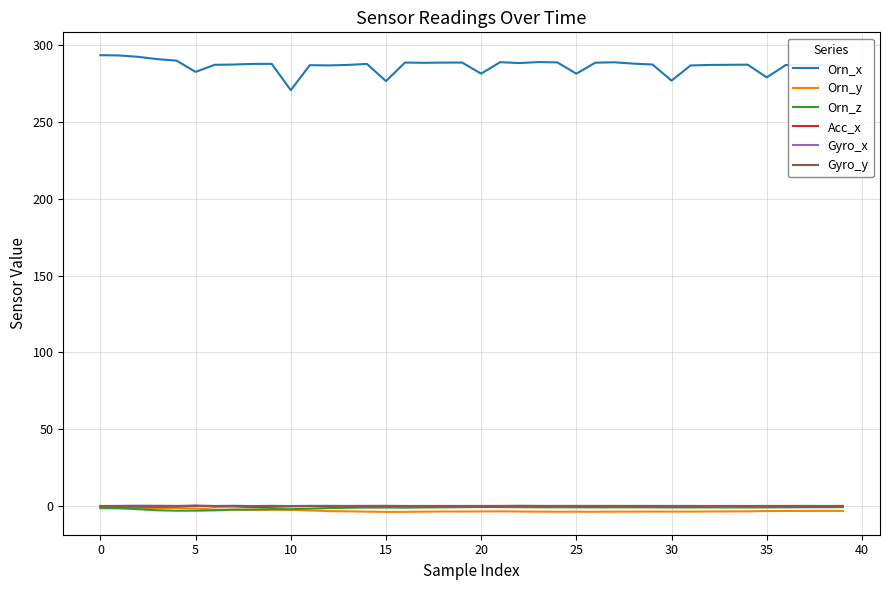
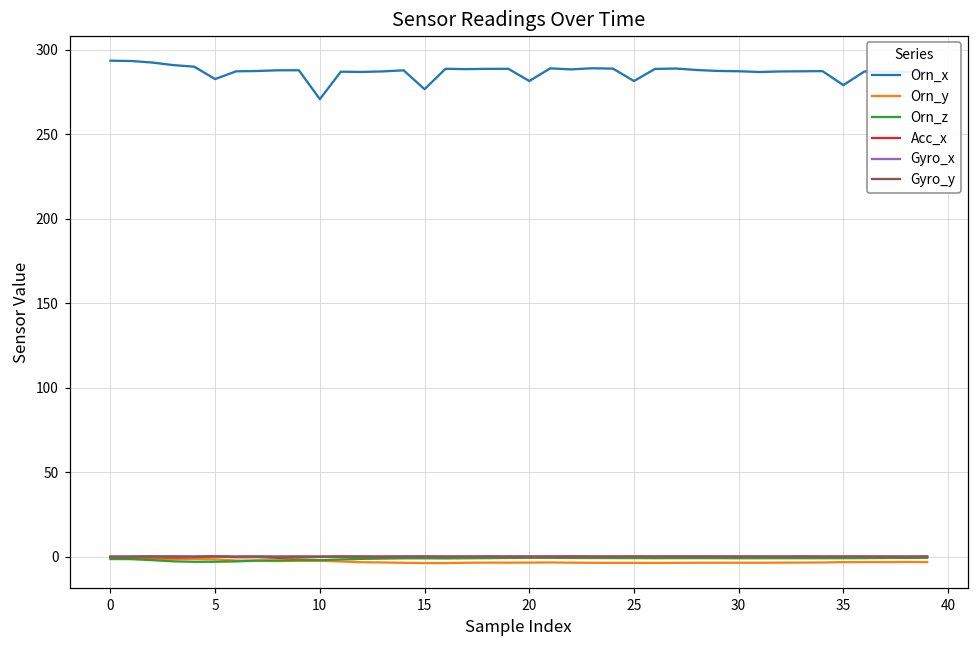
Orn_x, 30: 277 -> 287
